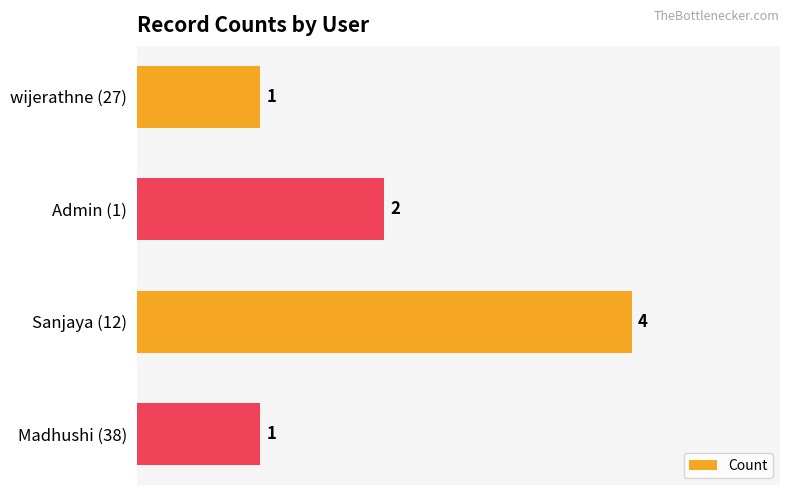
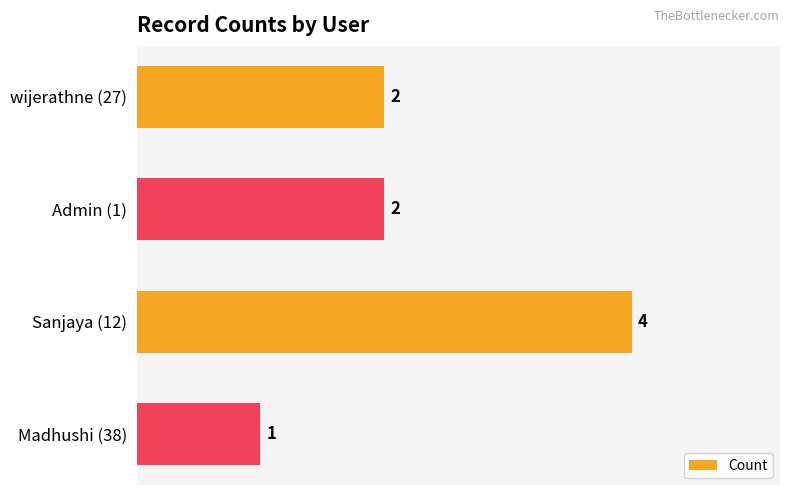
wijerathne (27): 1 -> 2
